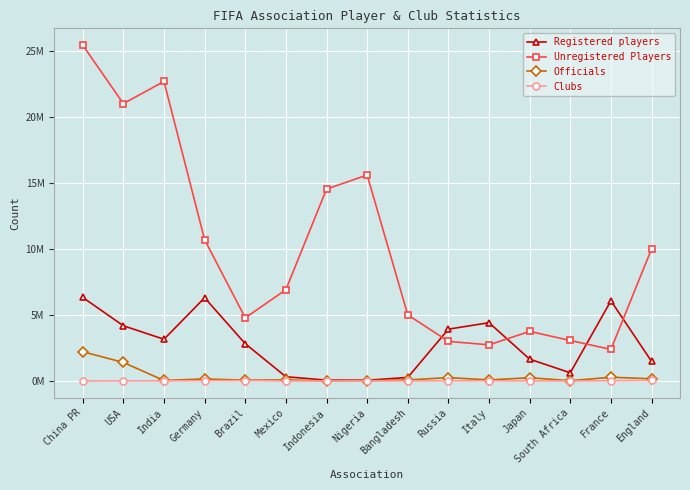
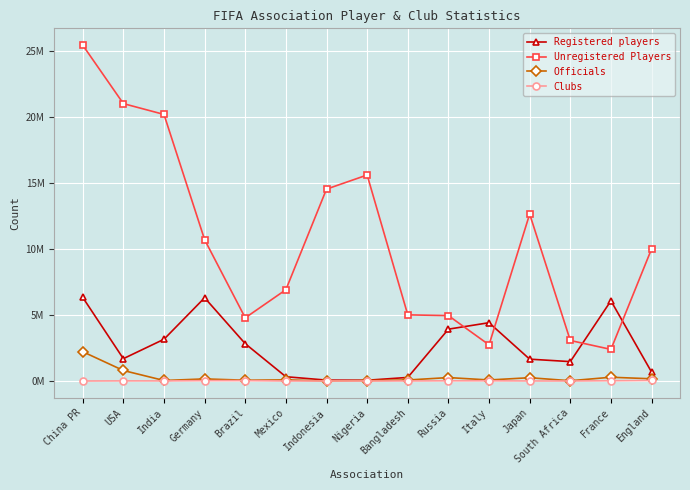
Registered players, USA: 4200000 -> 1700000
Officials, USA: 1400000 -> 800000
Unregistered Players, India: 22700000 -> 20200000
Unregistered Players, Russia: 3000000 -> 5000000
Unregistered Players, Japan: 3800000 -> 12700000
Registered players, South Africa: 600000 -> 1500000
Registered players, England: 1500000 -> 700000
